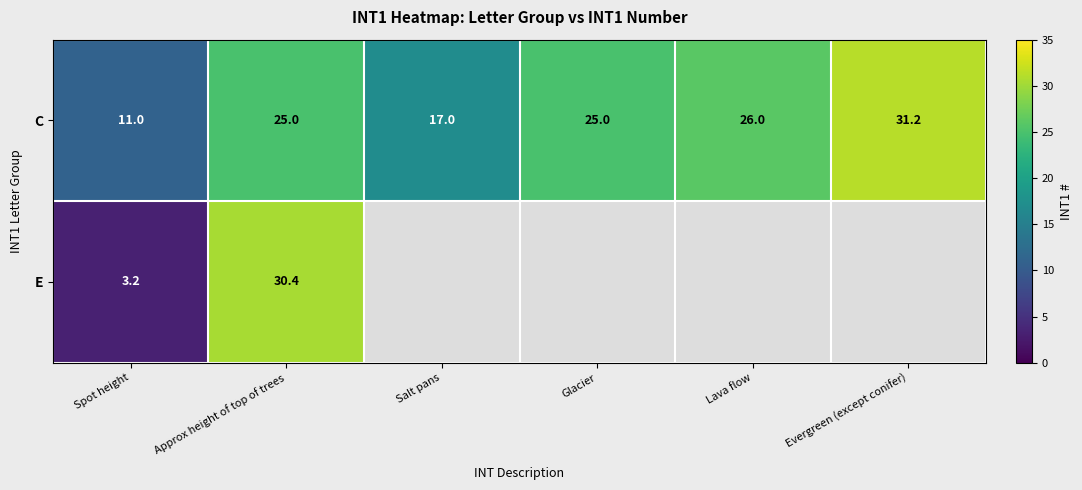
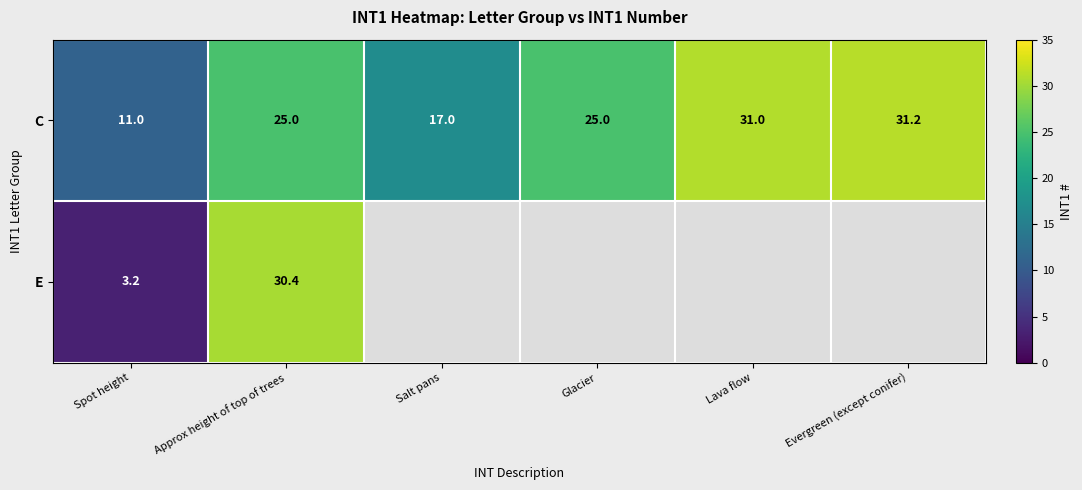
C, Lava flow: 26.0 -> 31.0
